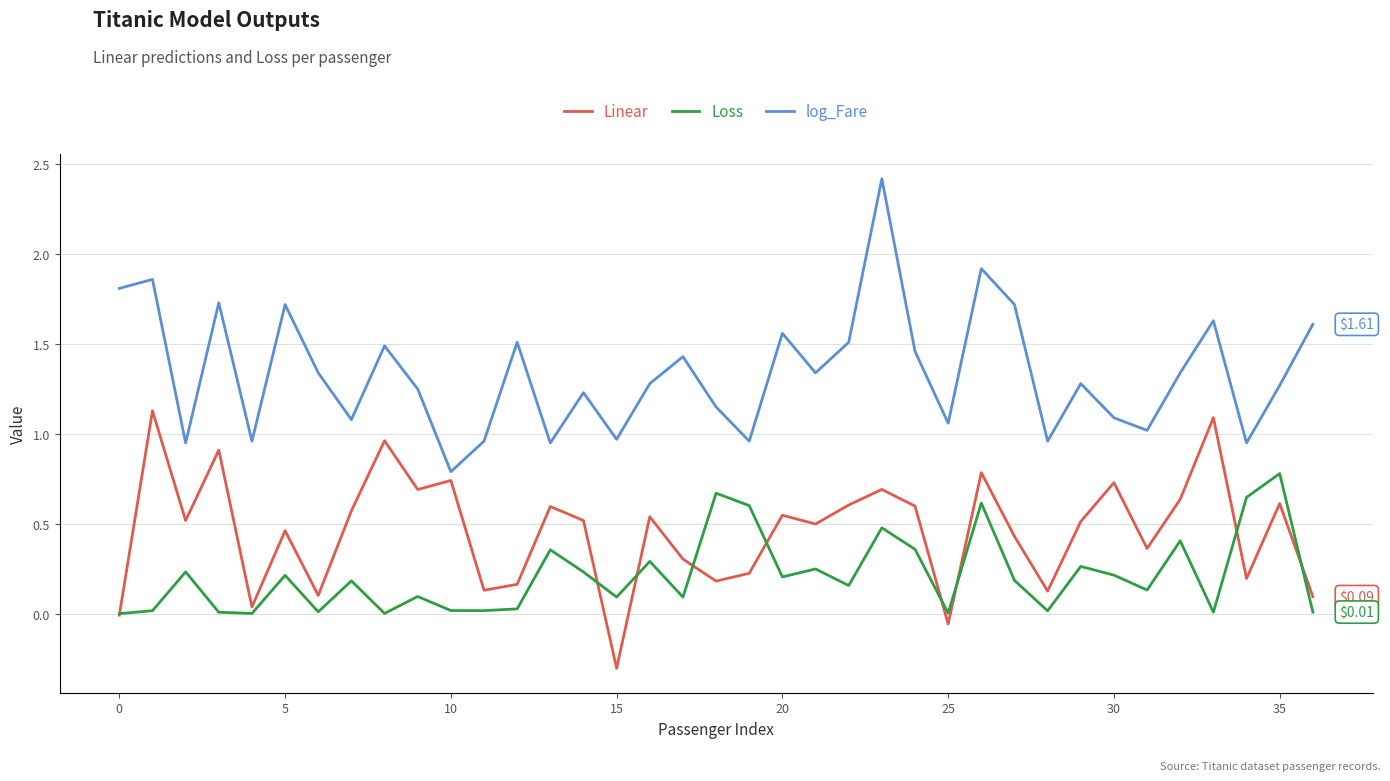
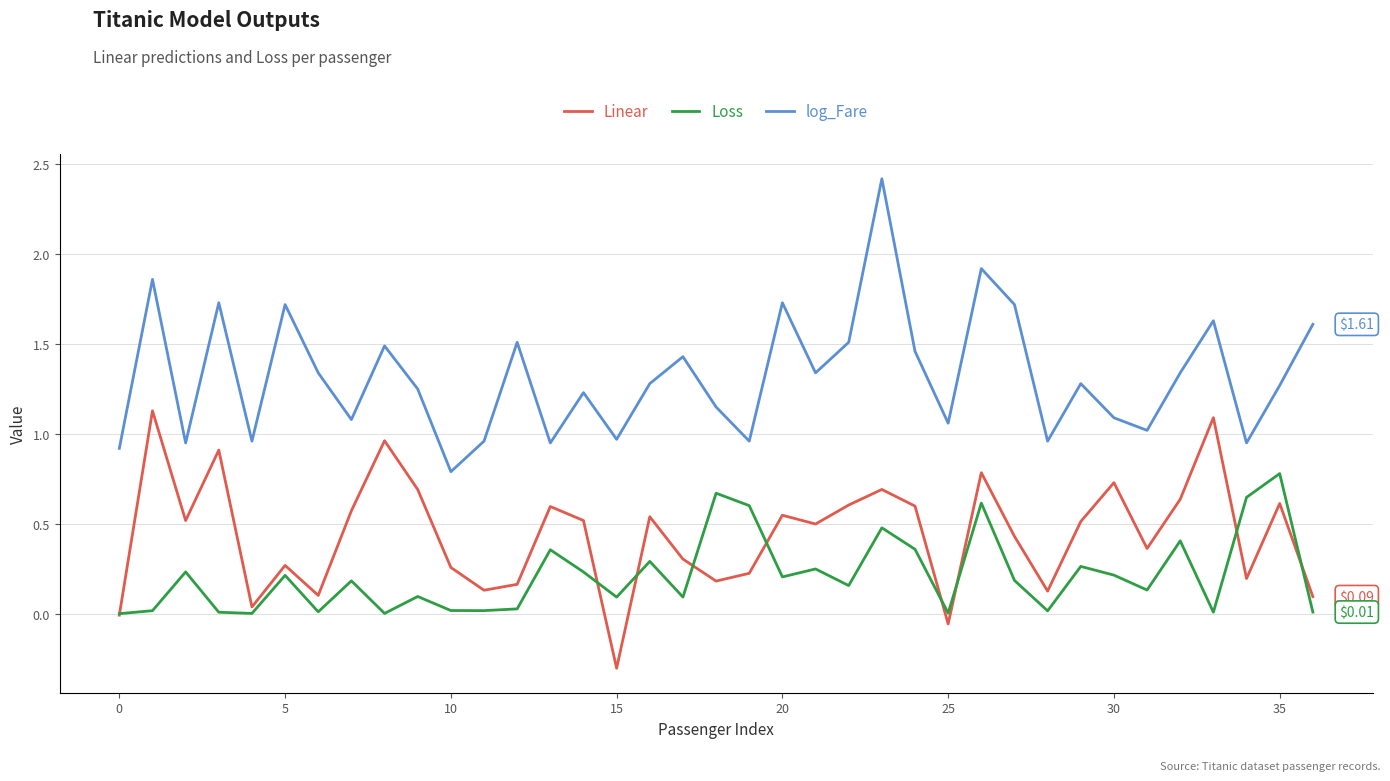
log_Fare, 0: 1.81 -> 0.92
Linear, 5: 0.46 -> 0.27
Linear, 10: 0.74 -> 0.26
log_Fare, 20: 1.56 -> 1.73
